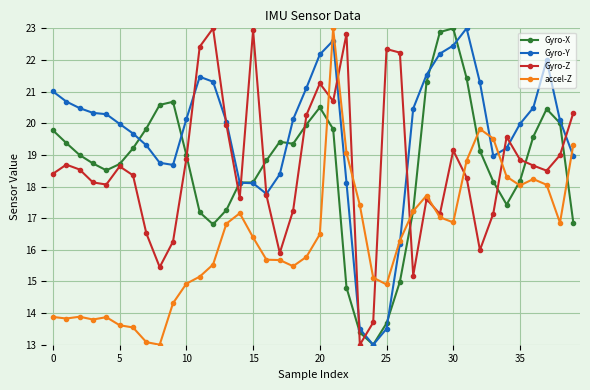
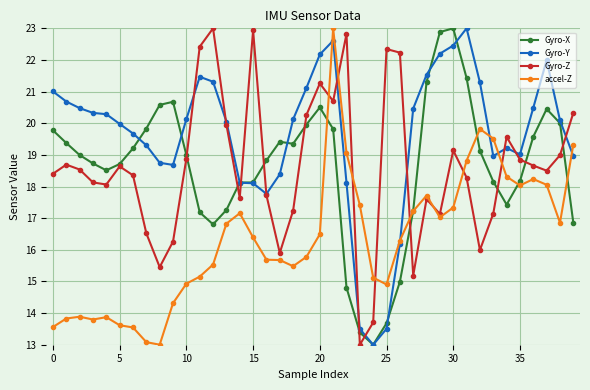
accel-Z, 0: 13.9 -> 13.6
accel-Z, 30: 16.9 -> 17.3
Gyro-Y, 35: 20.0 -> 19.0
